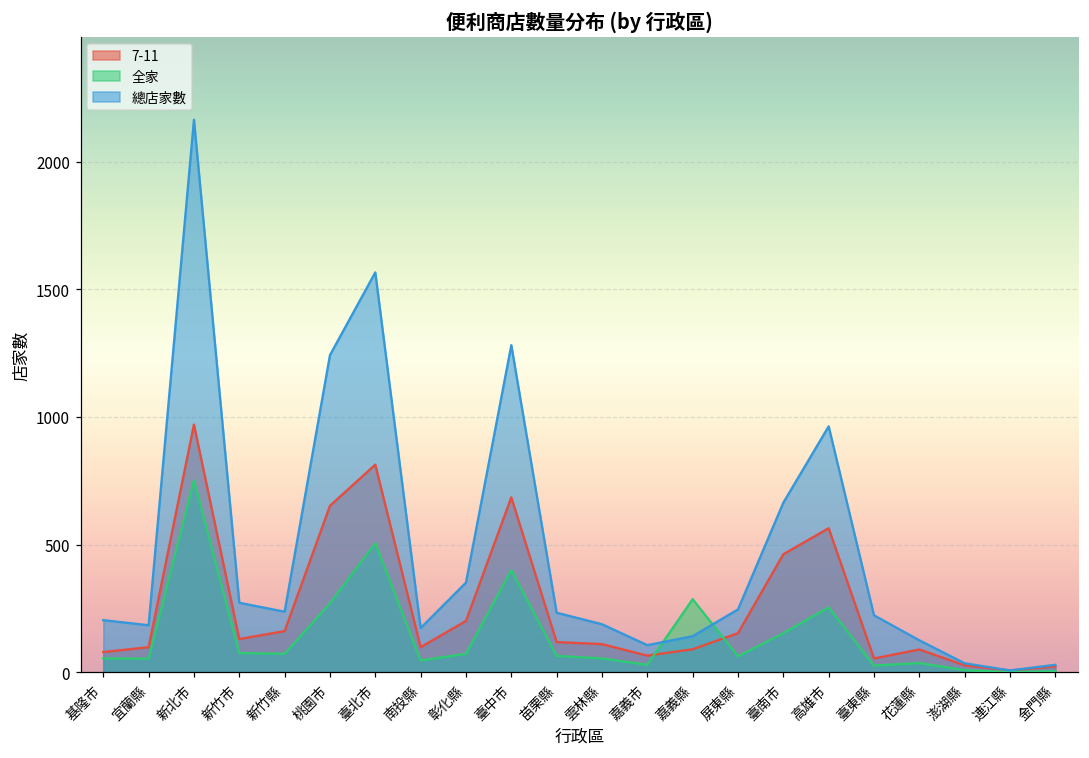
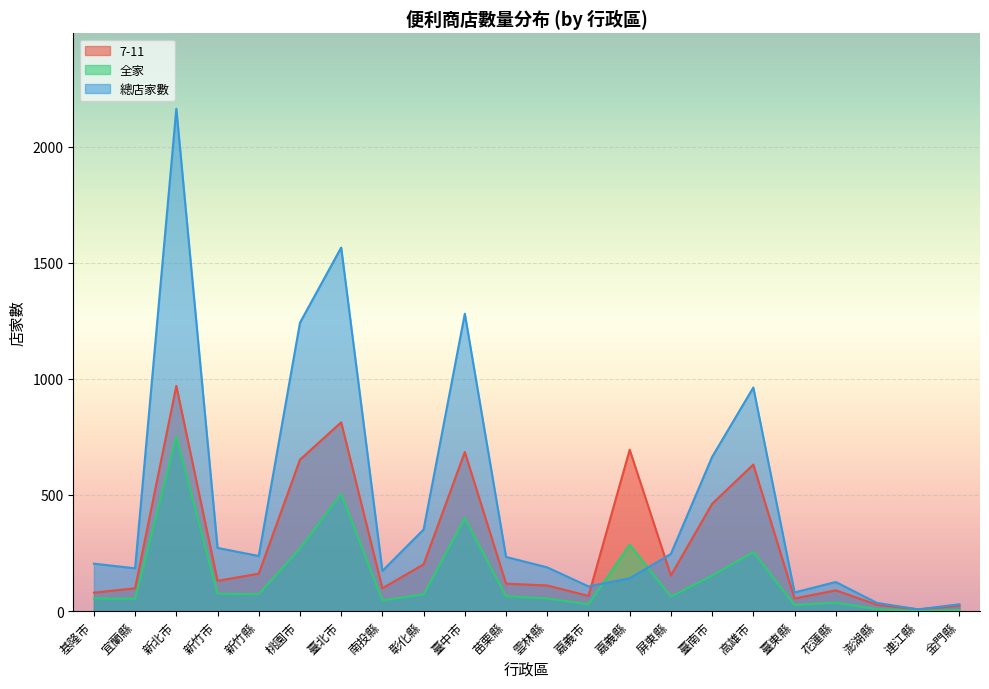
7-11, 嘉義縣: 90 -> 700
7-11, 高雄市: 560 -> 630
總店家數, 臺東縣: 220 -> 80
